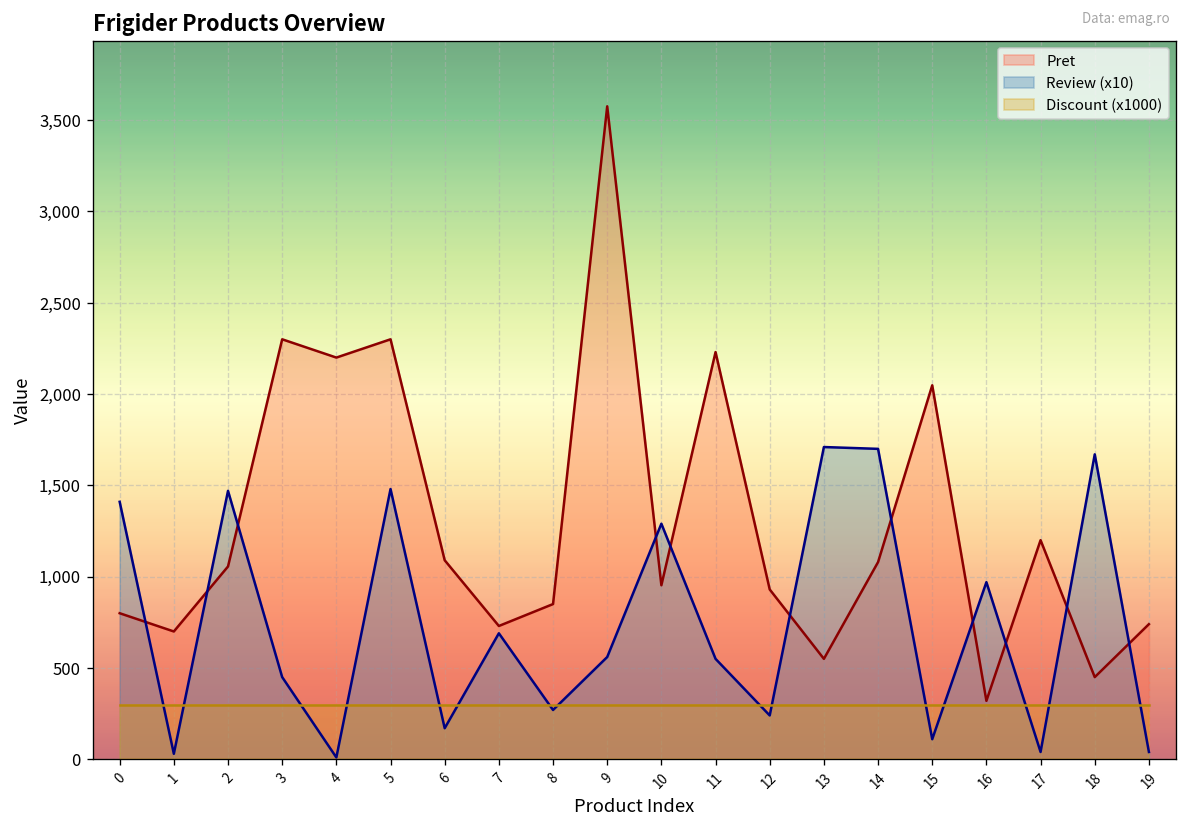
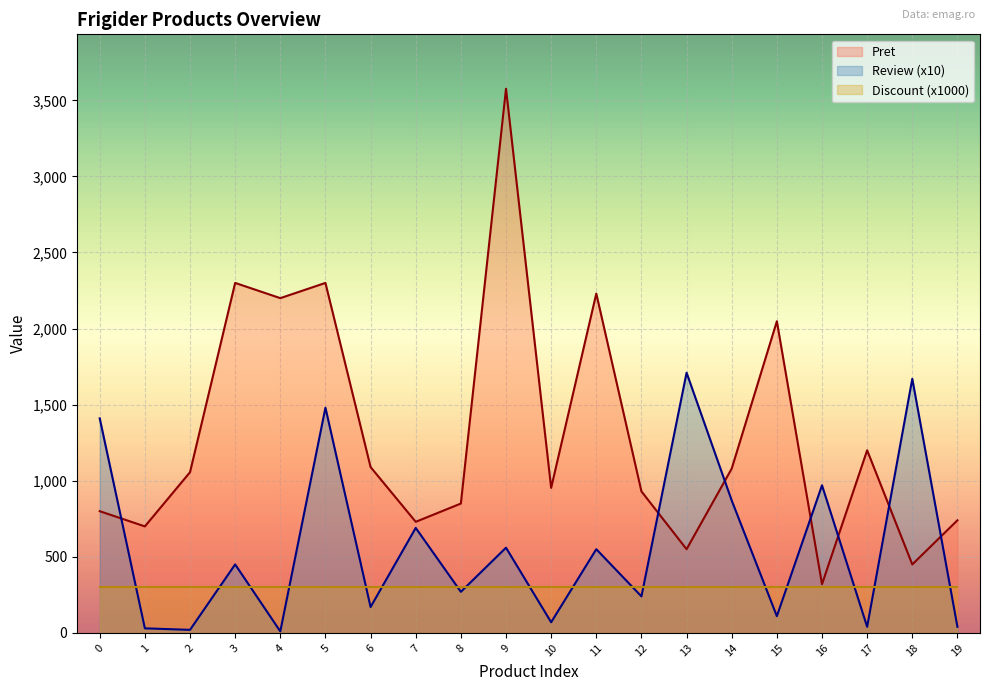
Review (x10), 2: 1,470 -> 20
Review (x10), 10: 1,290 -> 70
Review (x10), 14: 1,700 -> 870
